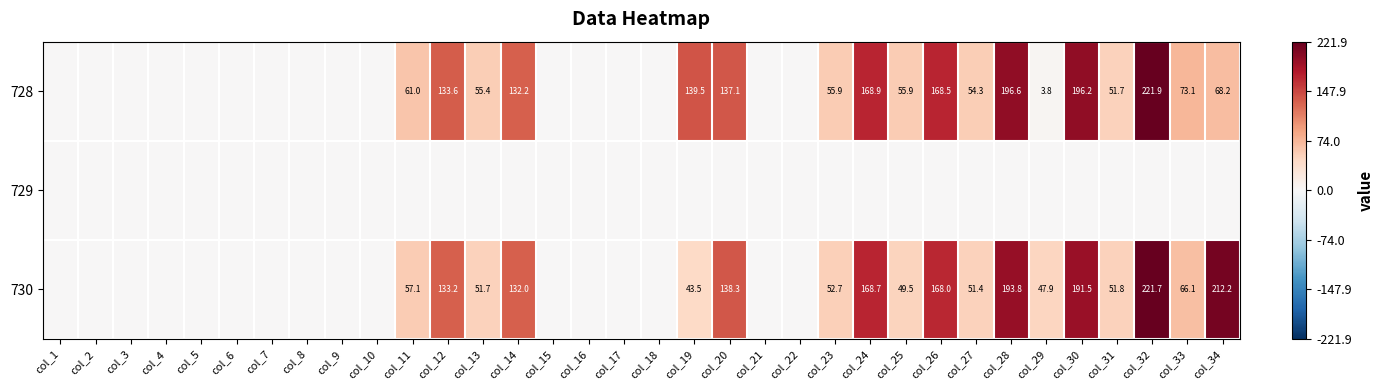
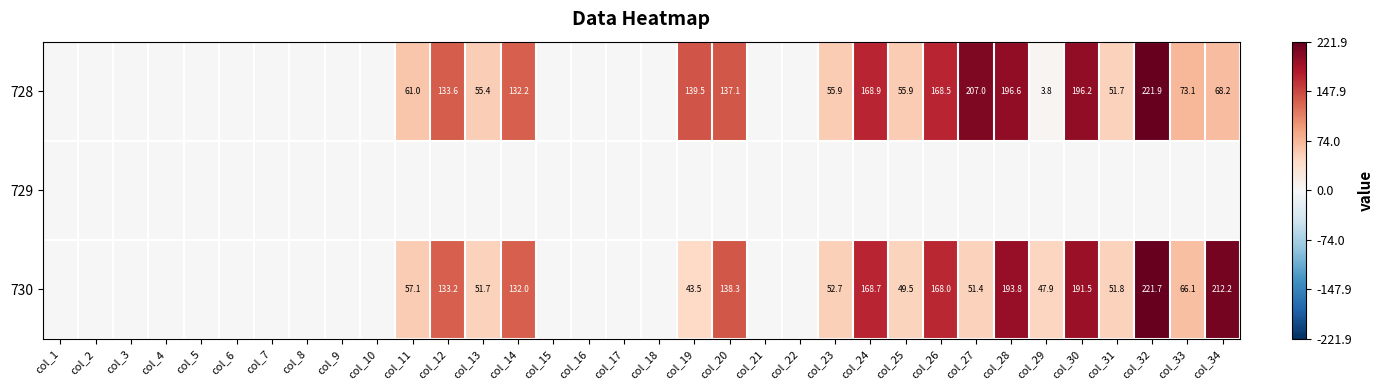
728, col_27: 54.3 -> 207.0
